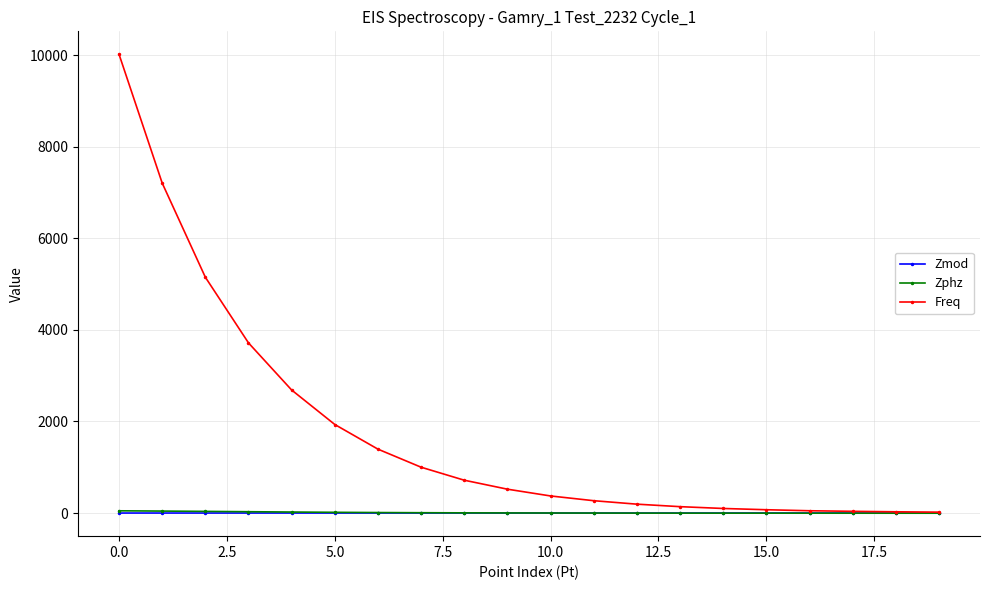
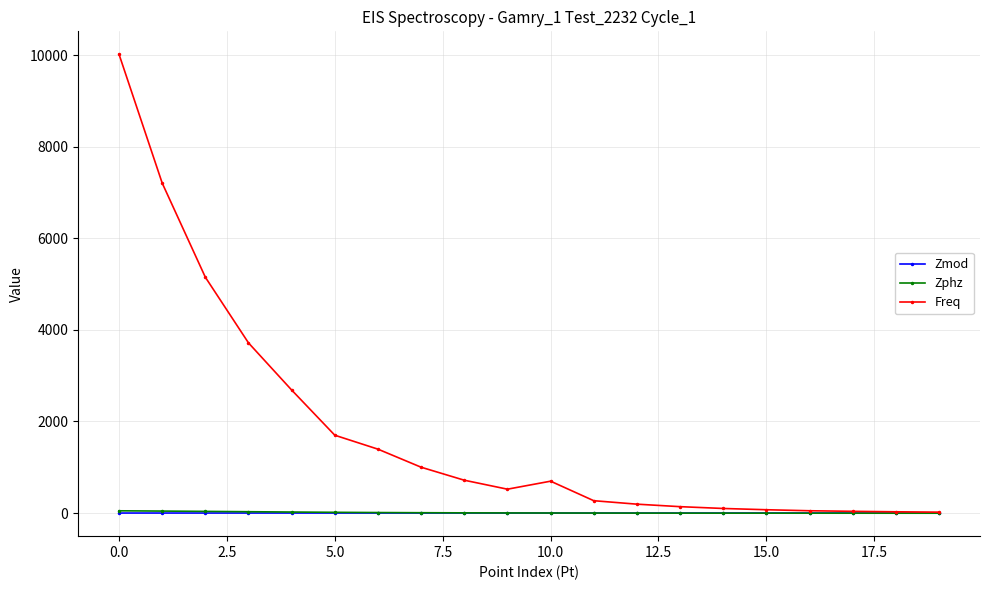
Freq, 5.0: 1900 -> 1700
Freq, 10.0: 400 -> 700
